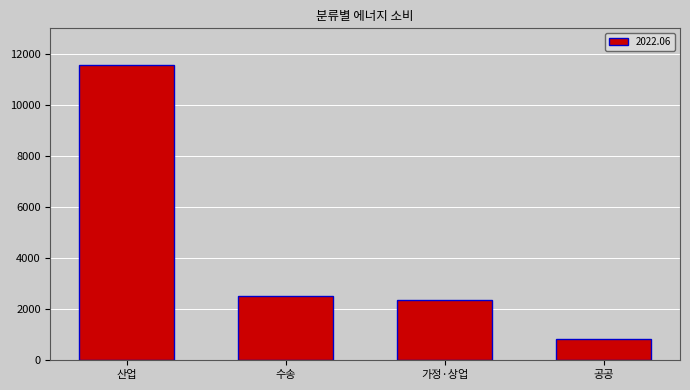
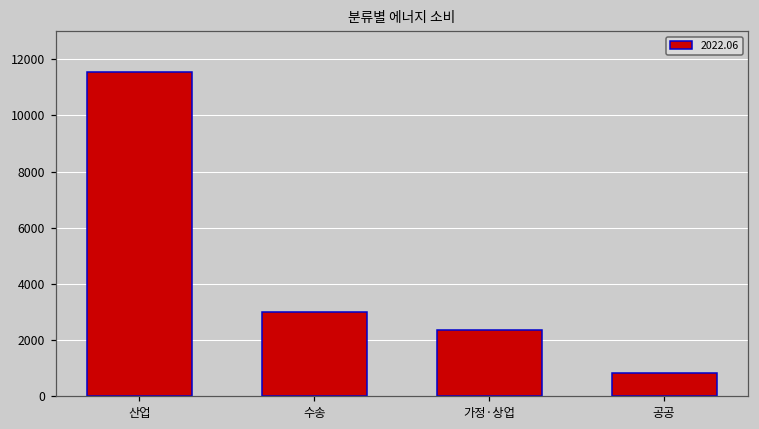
수송: 2500 -> 3000
